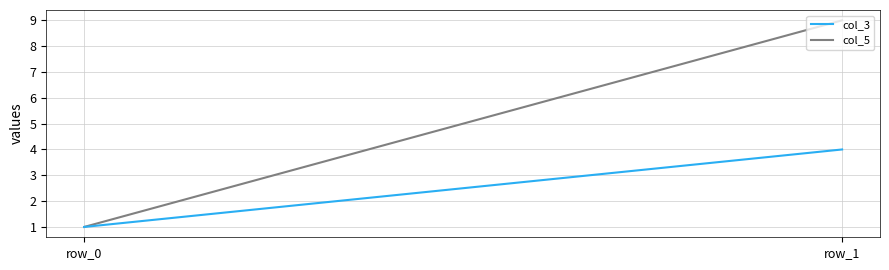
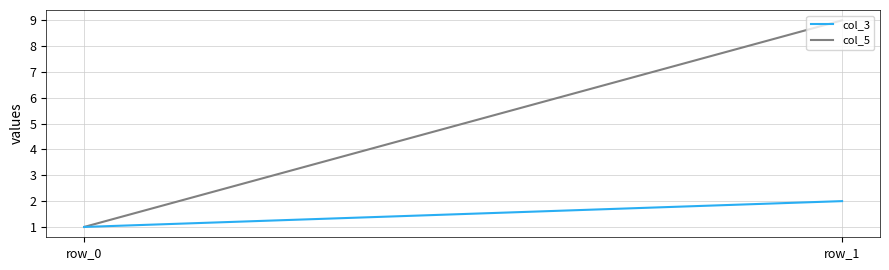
col_3, row_1: 4 -> 2
